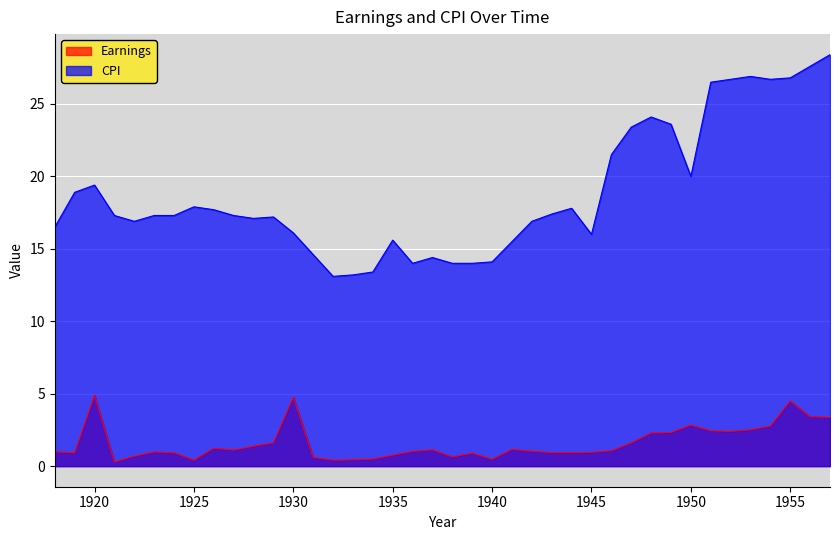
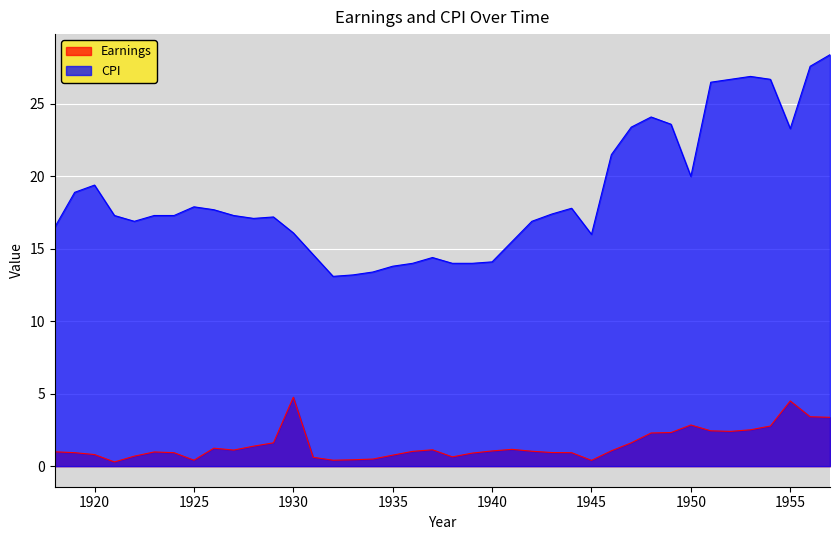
Earnings, 1920: 4.9 -> 0.8
CPI, 1935: 15.6 -> 13.8
Earnings, 1940: 0.5 -> 1.1
Earnings, 1945: 1.0 -> 0.4
CPI, 1955: 26.8 -> 23.3
